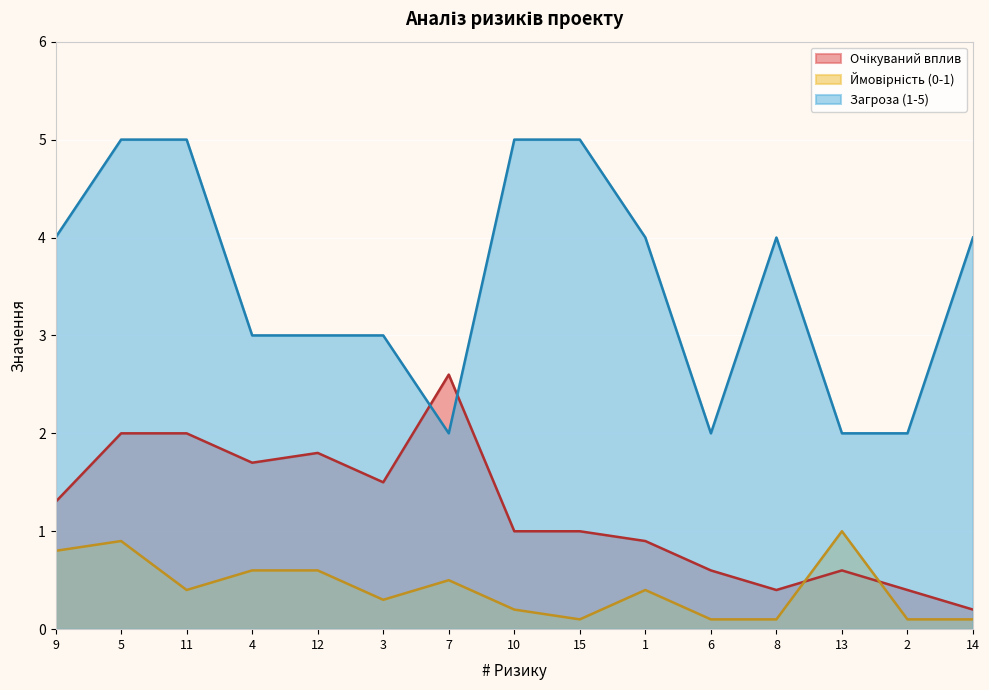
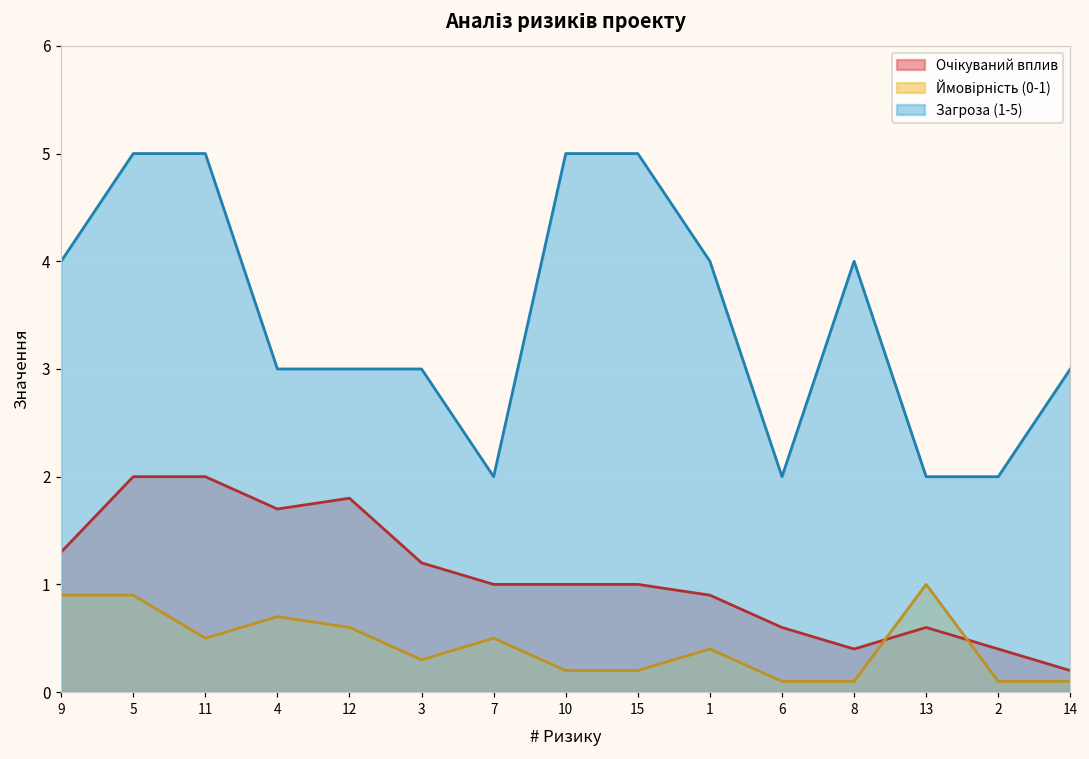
Ймовірність (0-1), 9: 0.8 -> 0.9
Ймовірність (0-1), 11: 0.4 -> 0.5
Ймовірність (0-1), 4: 0.6 -> 0.7
Очікуваний вплив, 3: 1.5 -> 1.2
Очікуваний вплив, 7: 2.6 -> 1.0
Ймовірність (0-1), 15: 0.1 -> 0.2
Загроза (1-5), 14: 4 -> 3
